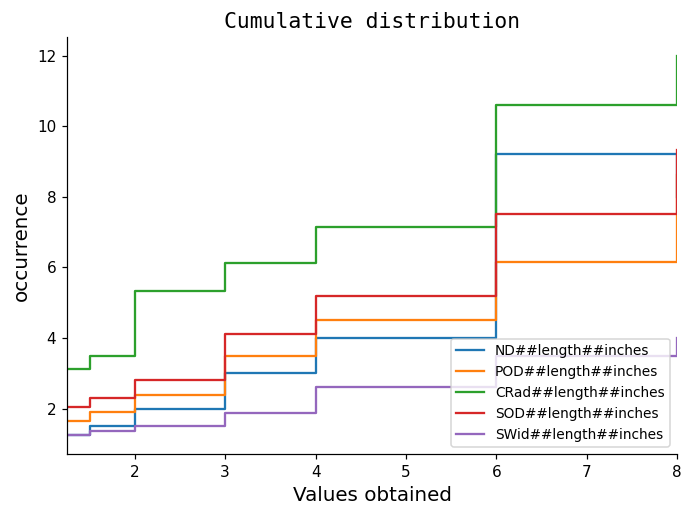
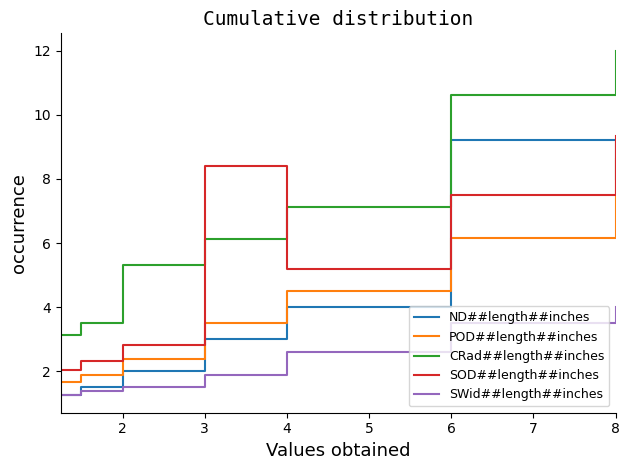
SOD##length##inches, 3: 4.1 -> 8.4
